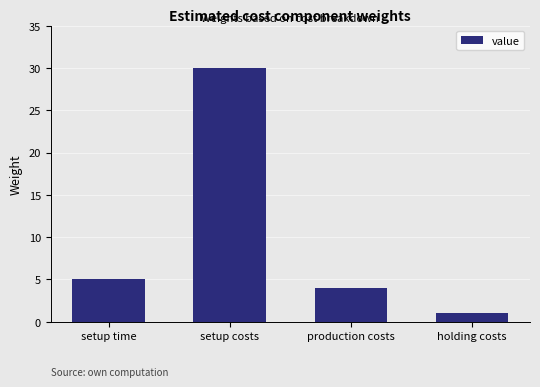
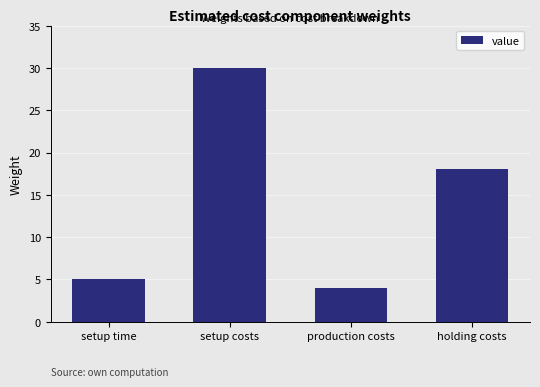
holding costs: 1 -> 18
